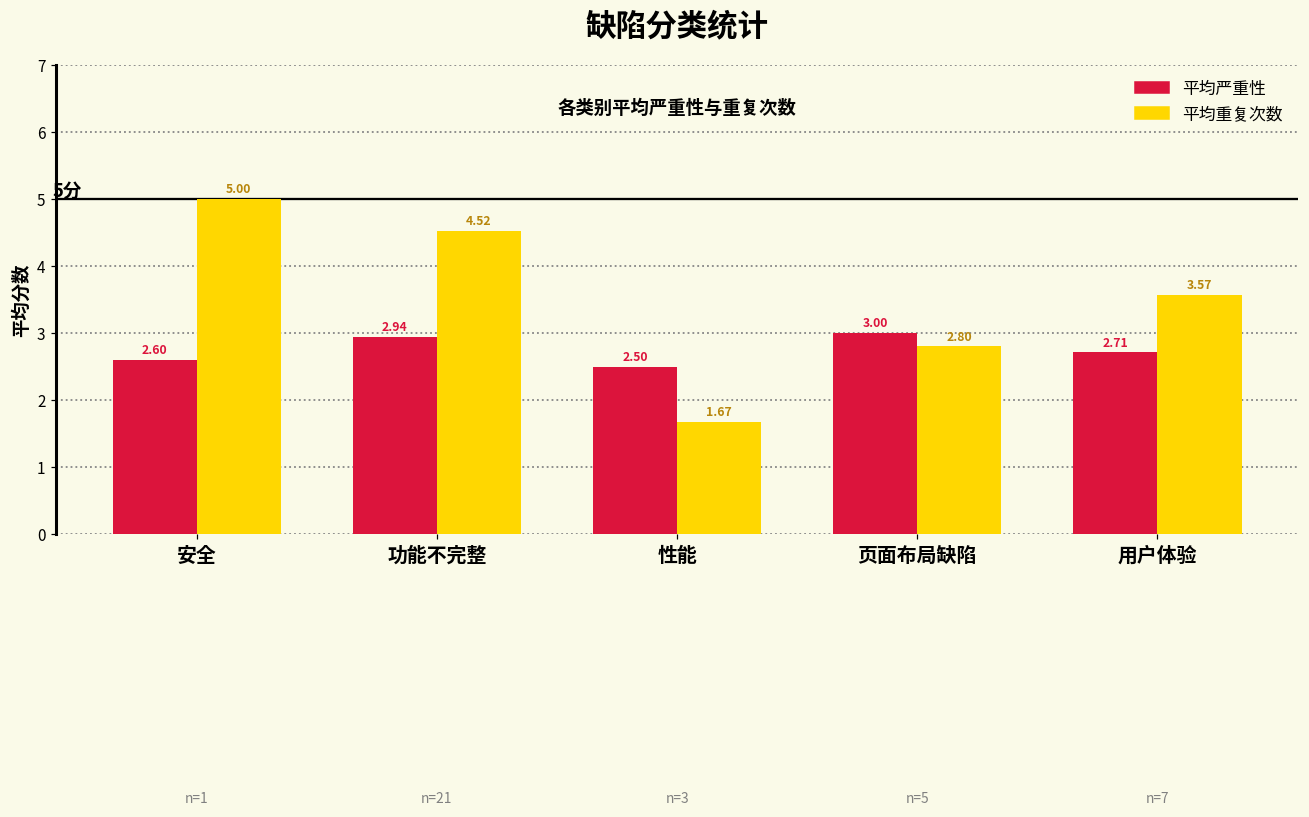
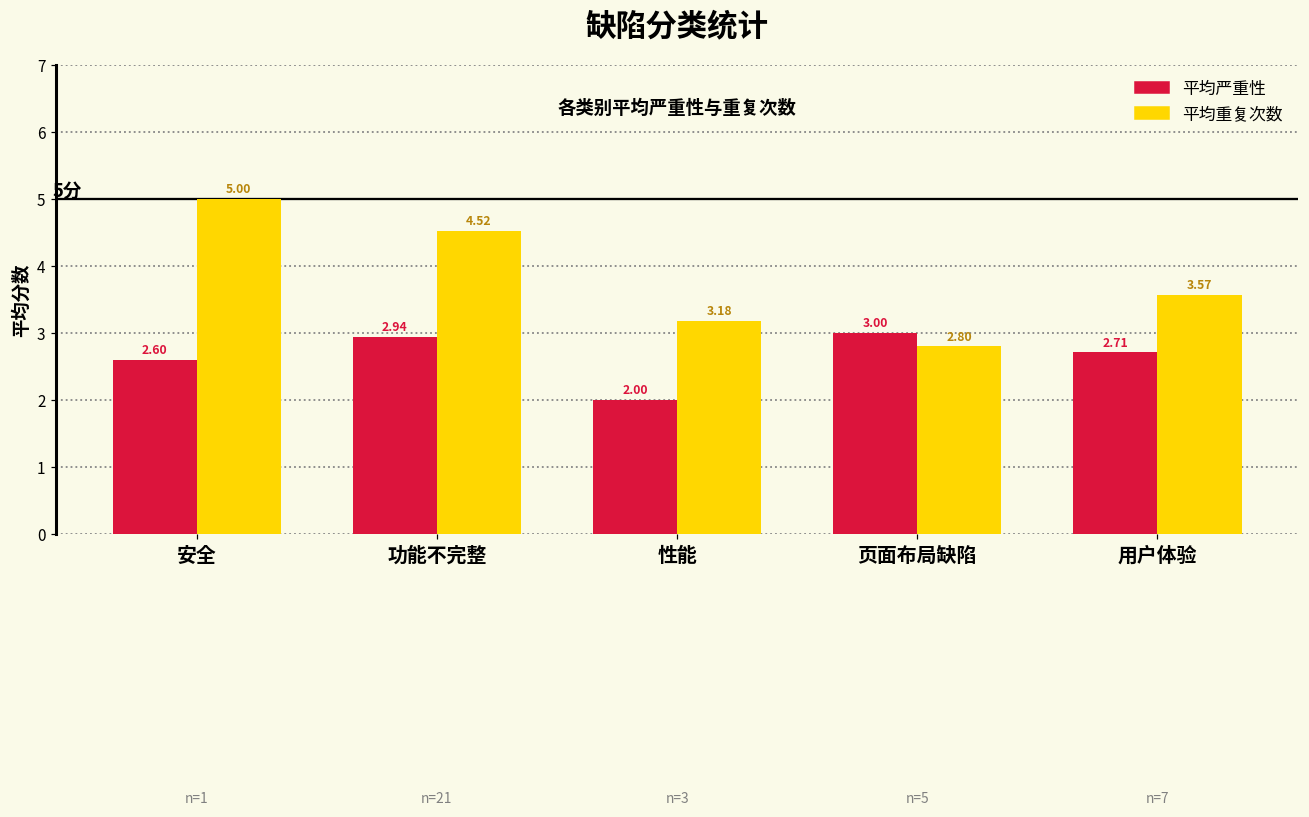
平均严重性, 性能: 2.50 -> 2.00
平均重复次数, 性能: 1.67 -> 3.18
